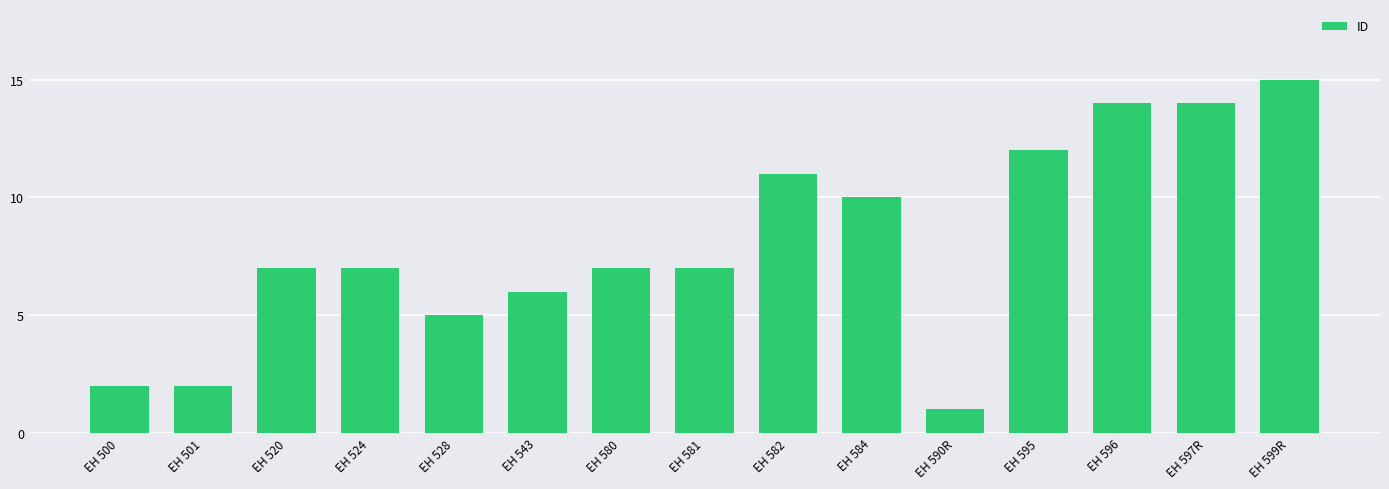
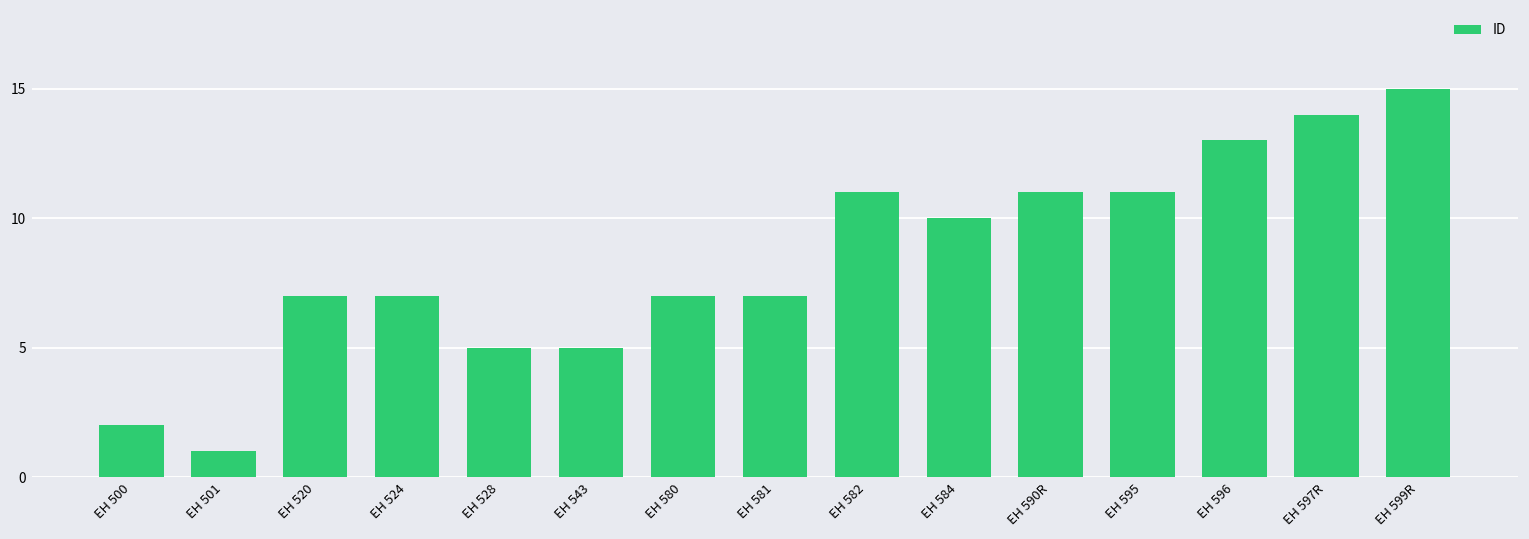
EH 501: 2 -> 1
EH 543: 6 -> 5
EH 590R: 1 -> 11
EH 595: 12 -> 11
EH 596: 14 -> 13
